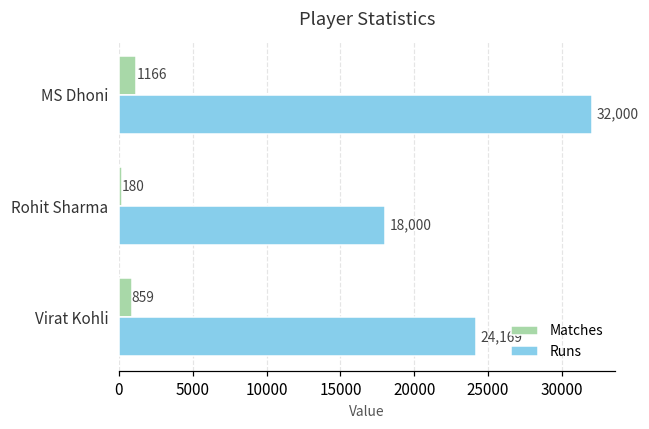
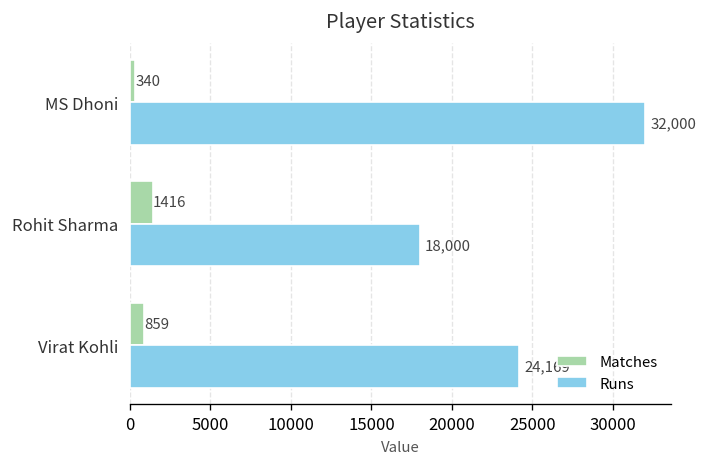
Matches, MS Dhoni: 1166 -> 340
Matches, Rohit Sharma: 180 -> 1416
